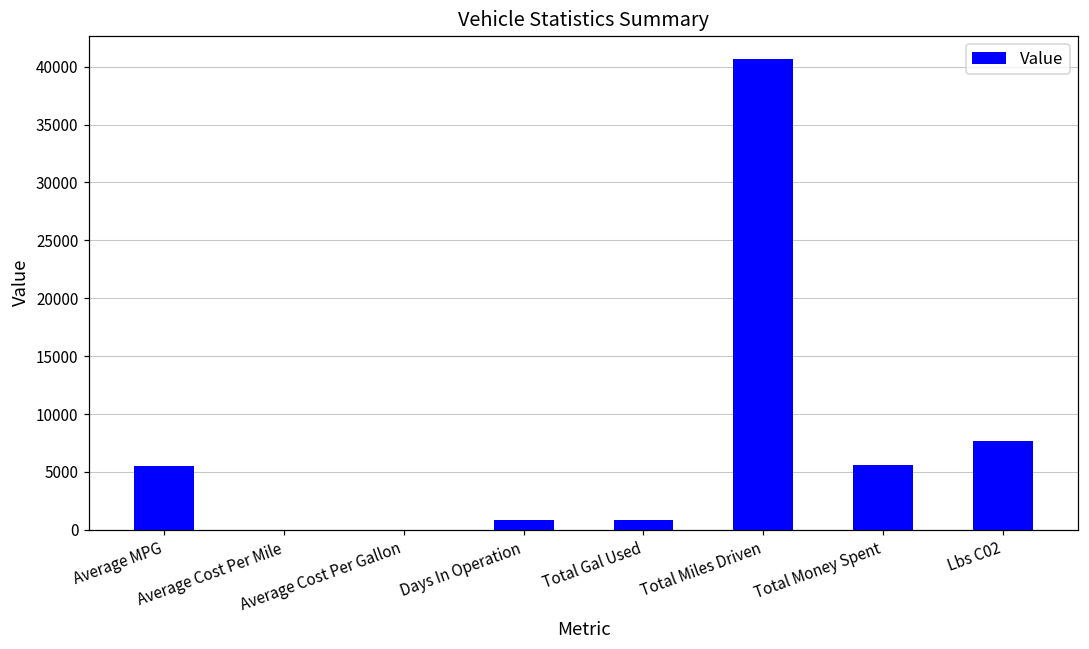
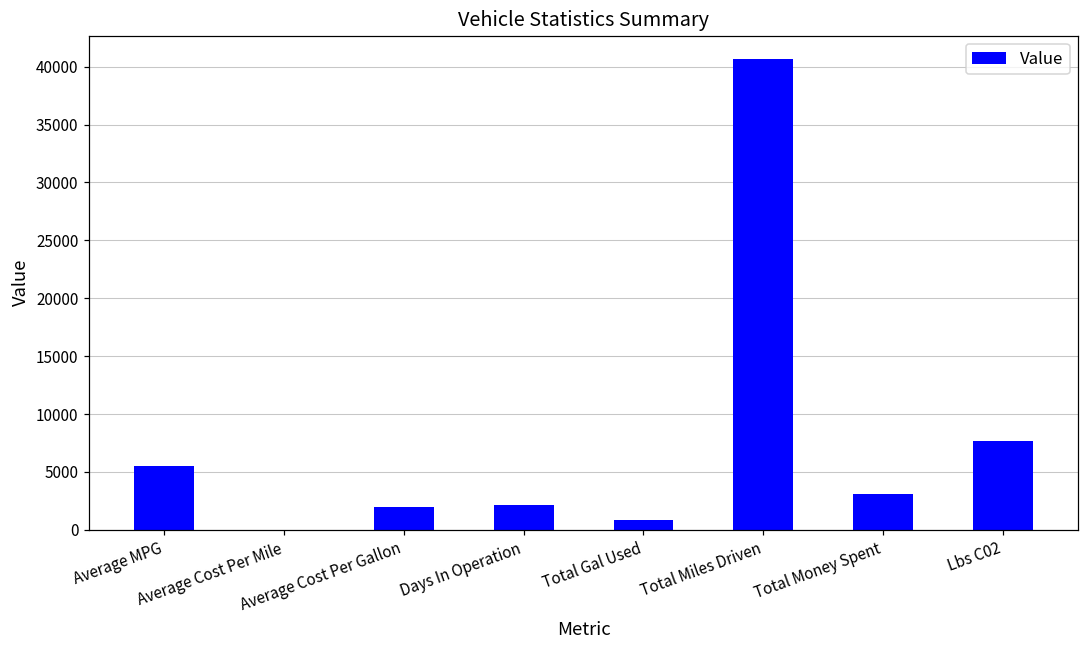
Average Cost Per Gallon: 0 -> 1900
Days In Operation: 800 -> 2200
Total Money Spent: 5600 -> 3100
